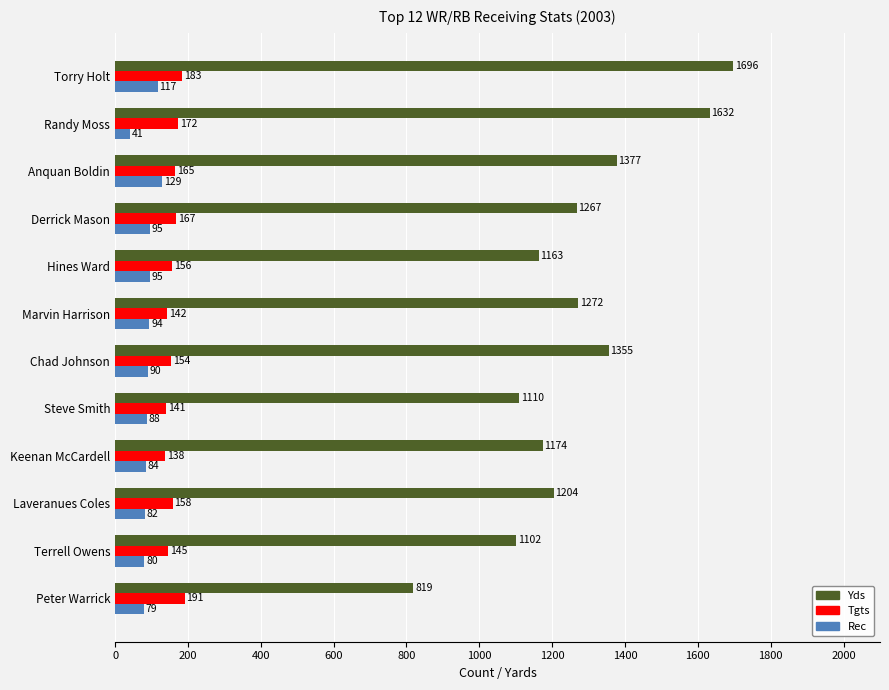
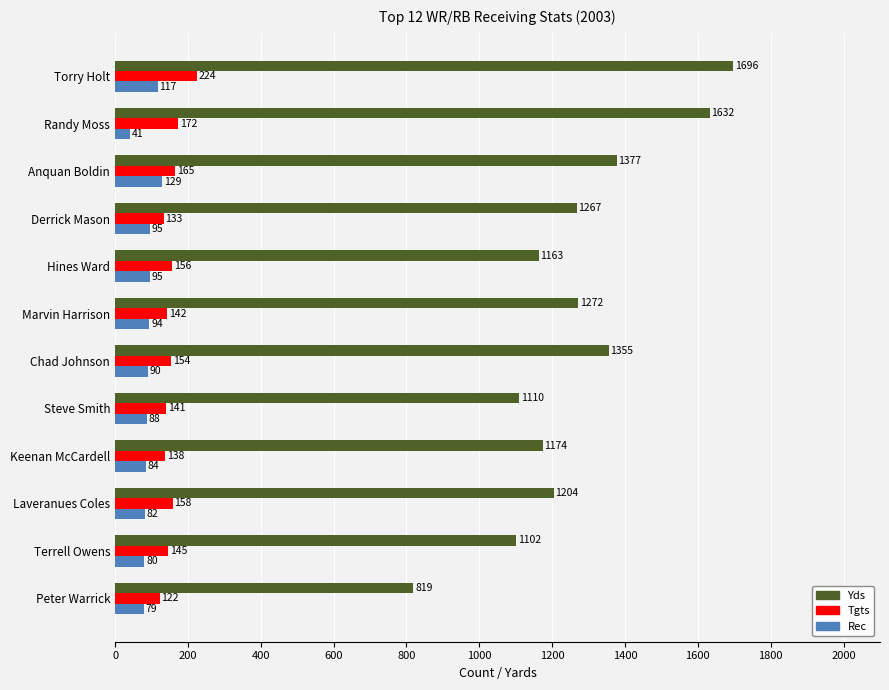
Tgts, Torry Holt: 183 -> 224
Tgts, Derrick Mason: 167 -> 133
Tgts, Peter Warrick: 191 -> 122
